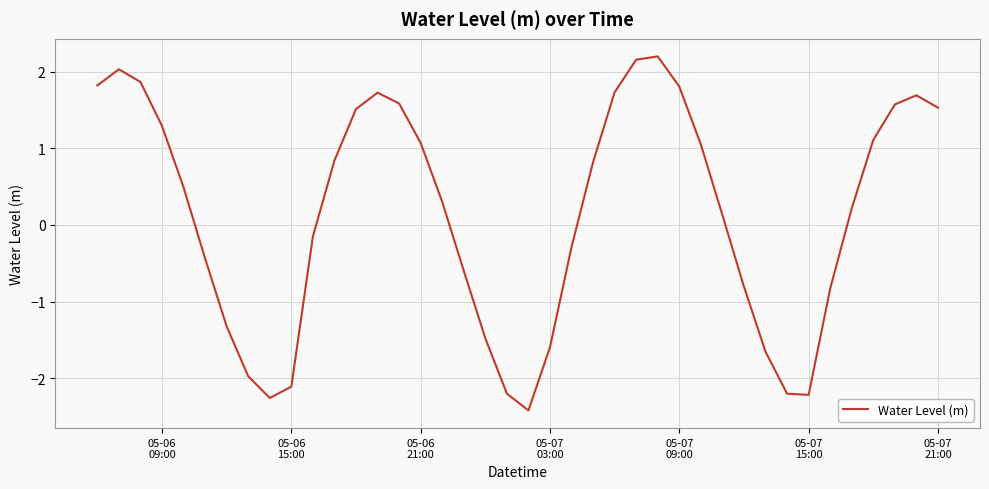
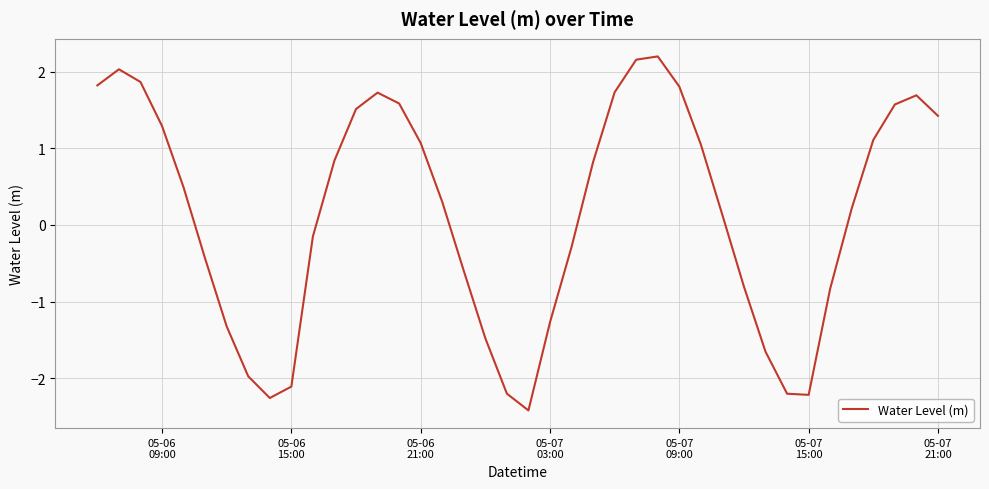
05-07 03:00: -1.6 -> -1.3
05-07 21:00: 1.5 -> 1.4
